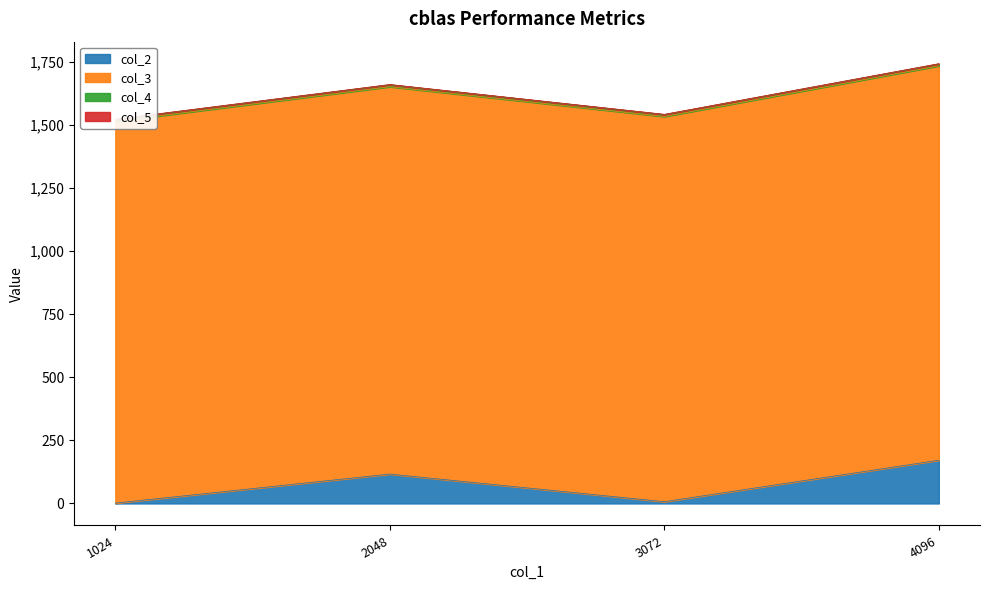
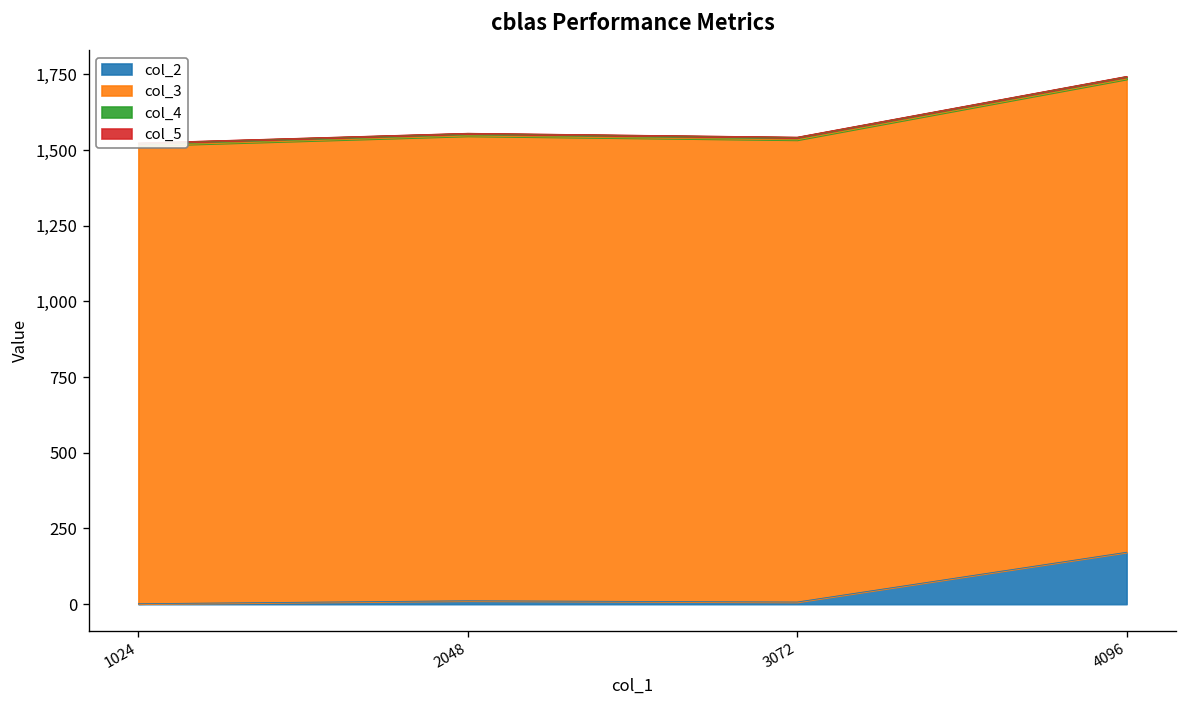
col_2, 2048: 120 -> 10
